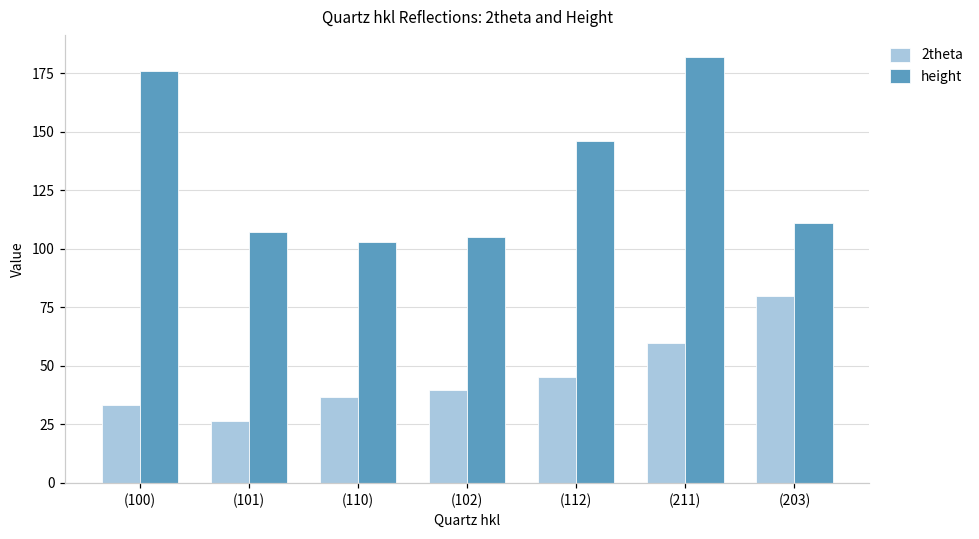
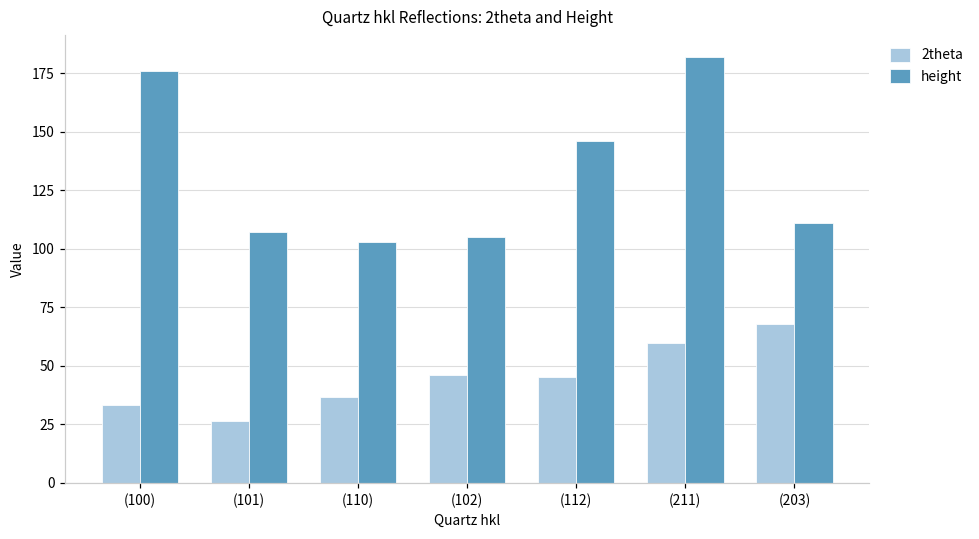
2theta, (102): 40 -> 46
2theta, (203): 80 -> 68
